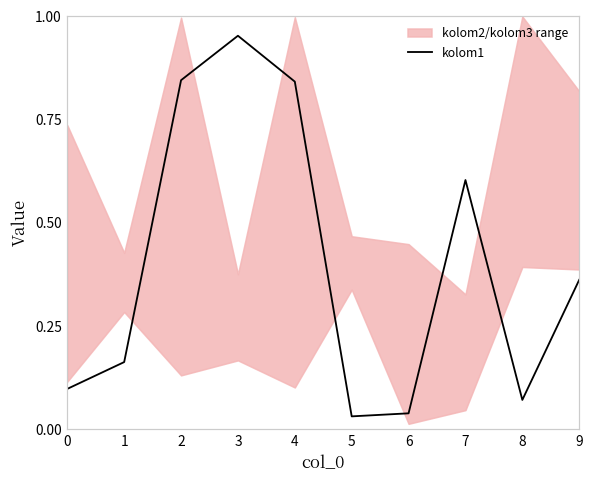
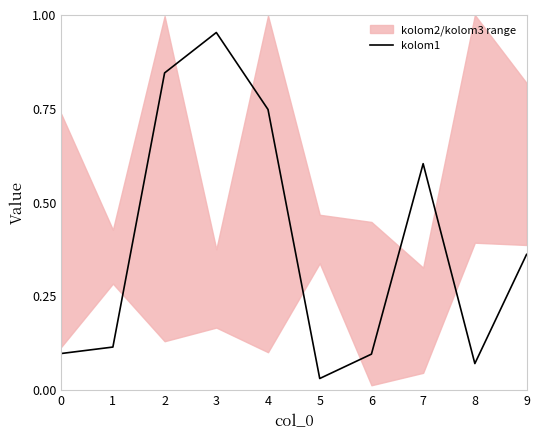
kolom1, 1: 0.16 -> 0.11
kolom1, 4: 0.84 -> 0.75
kolom1, 6: 0.04 -> 0.10
